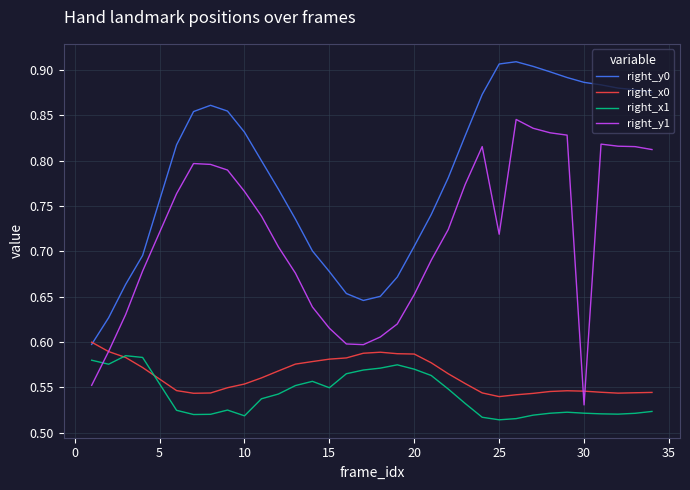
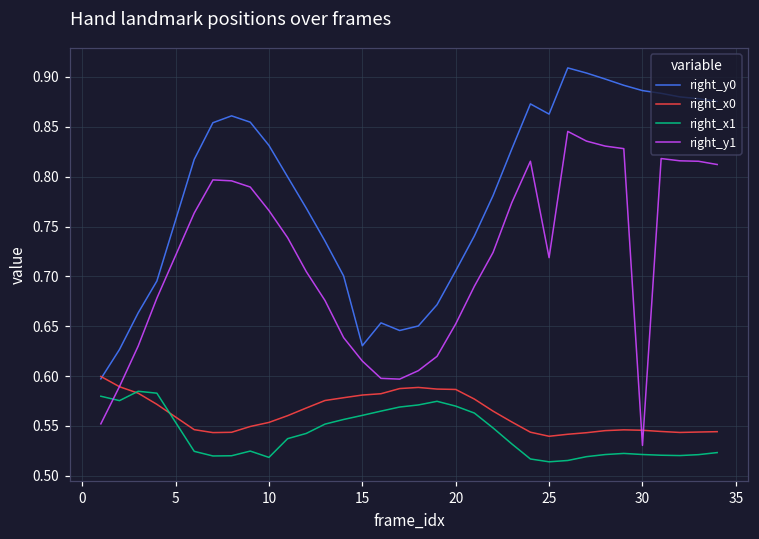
right_y0, 15: 0.68 -> 0.63
right_x1, 15: 0.55 -> 0.56
right_y0, 25: 0.91 -> 0.86
